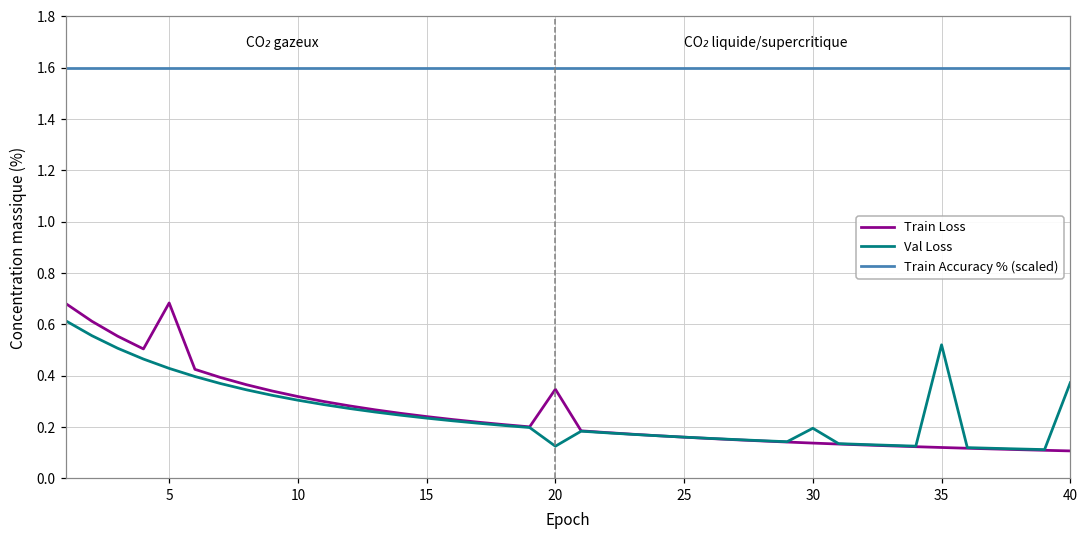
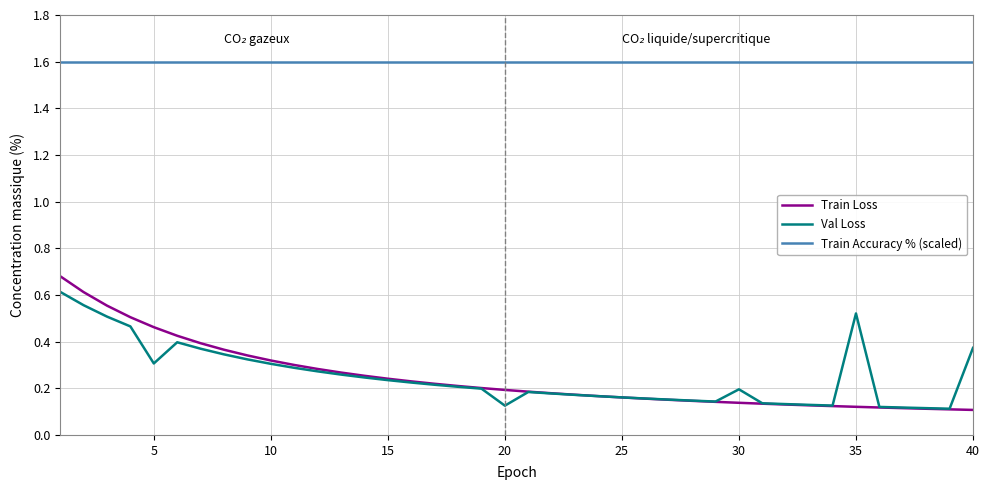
Train Loss, 5: 0.68 -> 0.46
Val Loss, 5: 0.43 -> 0.31
Train Loss, 20: 0.35 -> 0.19
